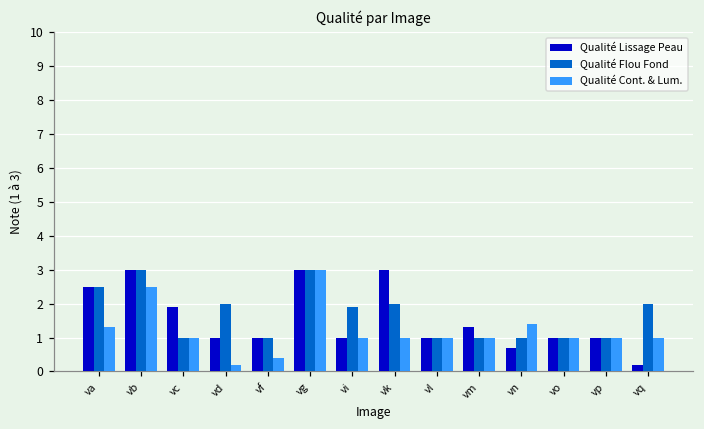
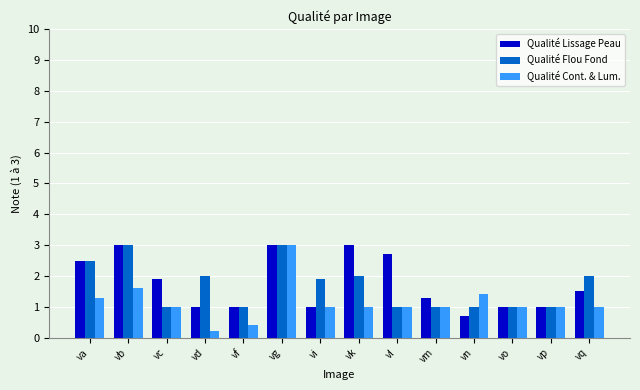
Qualité Cont. & Lum., vb: 2.5 -> 1.6
Qualité Lissage Peau, vl: 1.0 -> 2.7
Qualité Lissage Peau, vq: 0.2 -> 1.5
